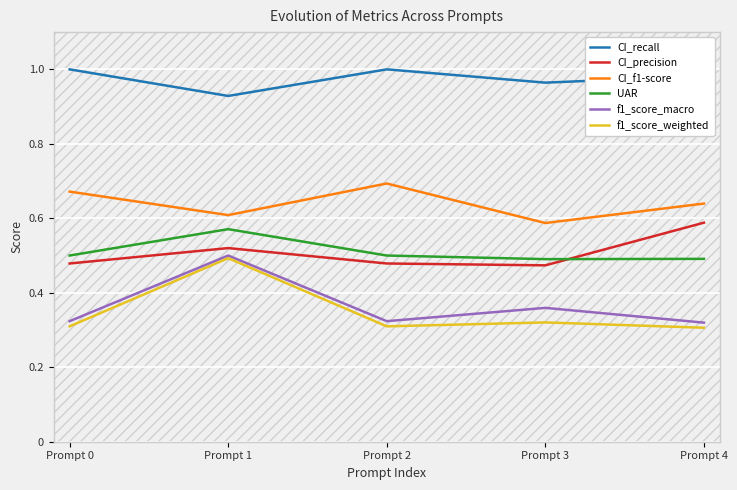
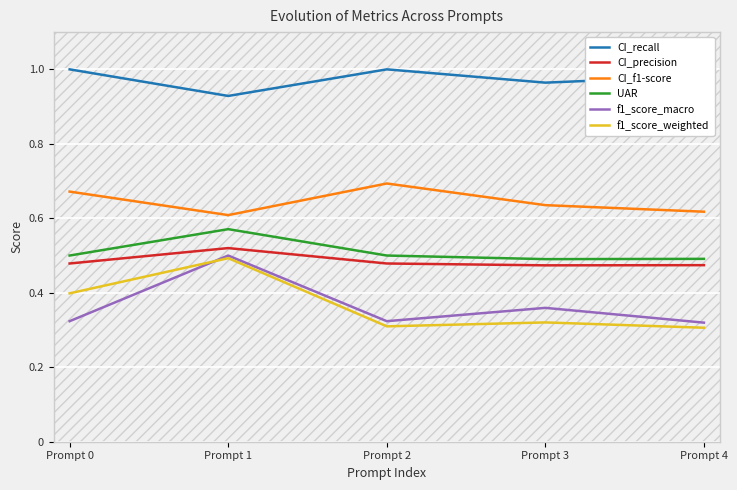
f1_score_weighted, Prompt 0: 0.31 -> 0.40
CI_f1-score, Prompt 3: 0.59 -> 0.64
CI_precision, Prompt 4: 0.59 -> 0.47
CI_f1-score, Prompt 4: 0.64 -> 0.62
